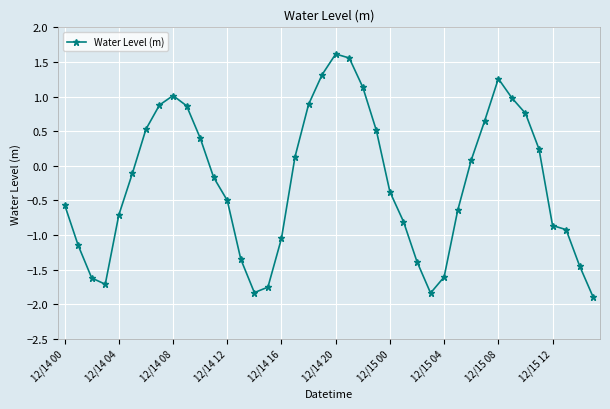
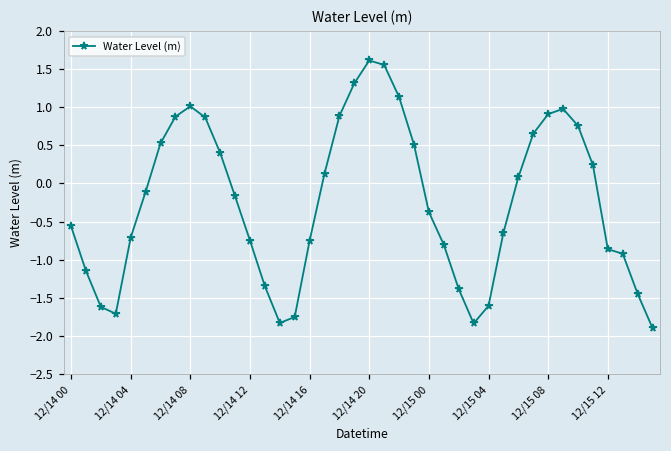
12/14 12: -0.5 -> -0.7
12/14 16: -1.0 -> -0.8
12/15 08: 1.3 -> 0.9
